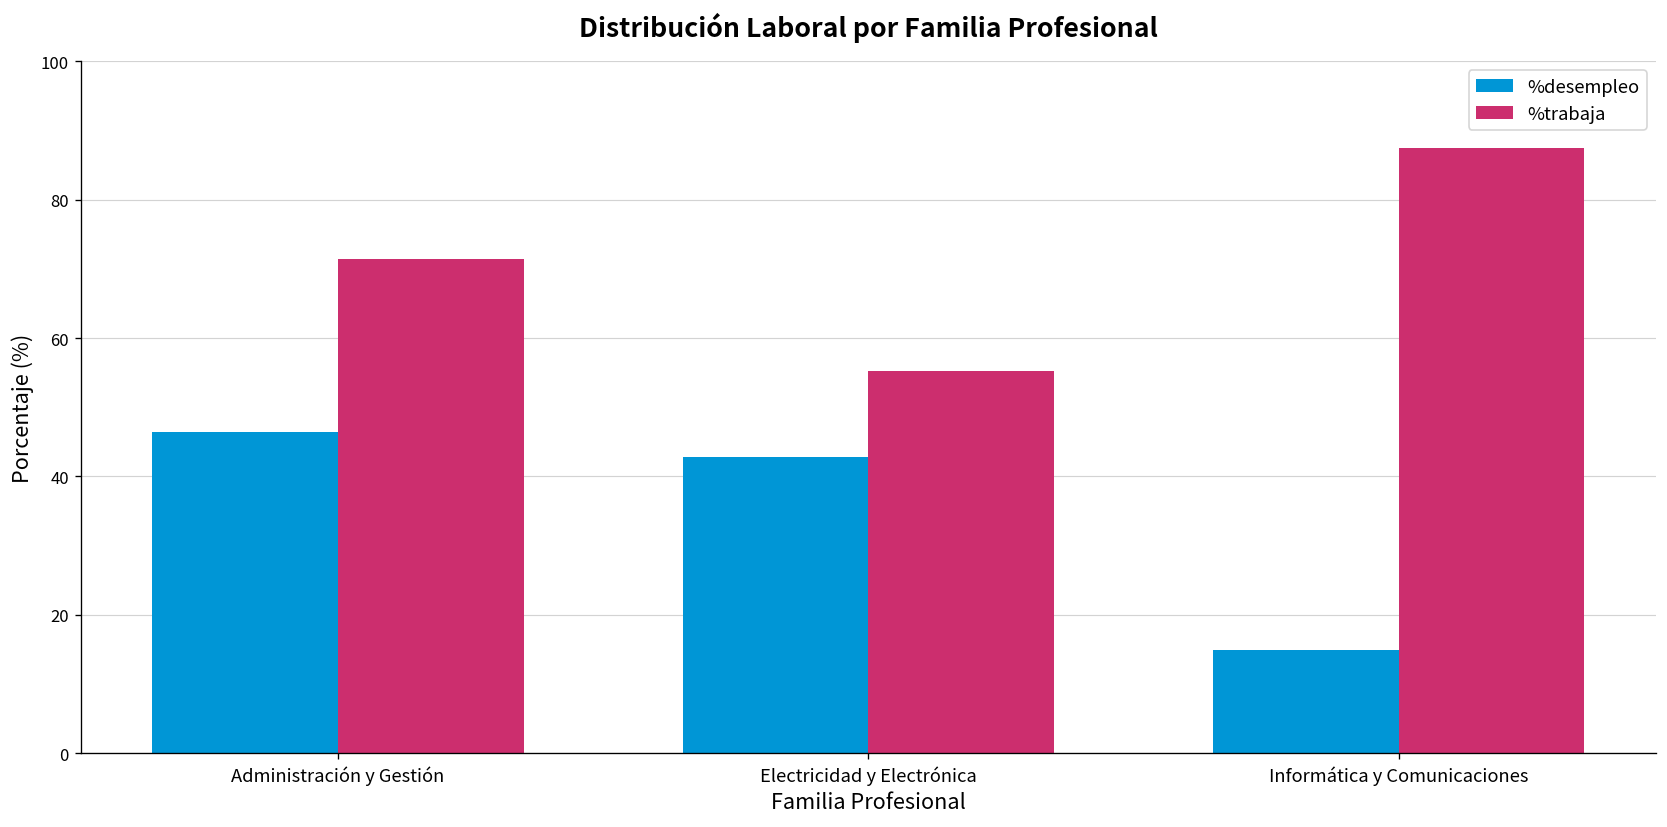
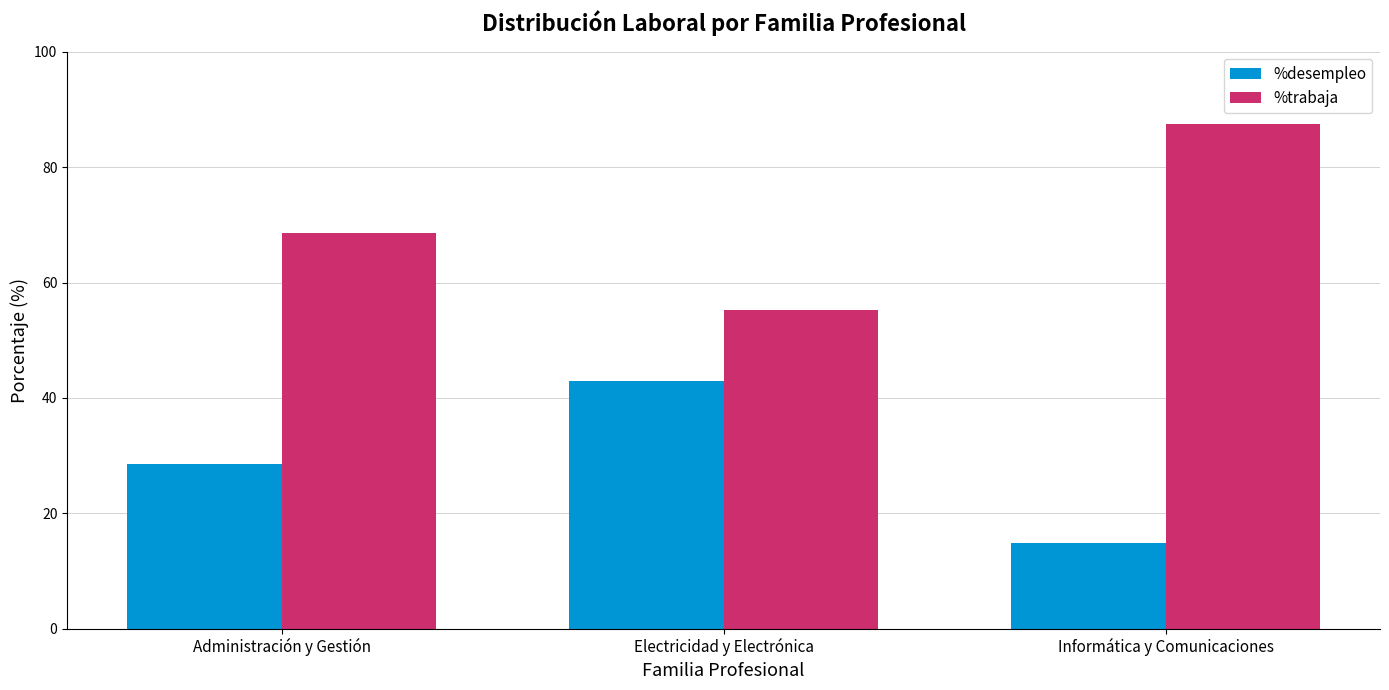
%desempleo, Administración y Gestión: 46 -> 29
%trabaja, Administración y Gestión: 71 -> 69
